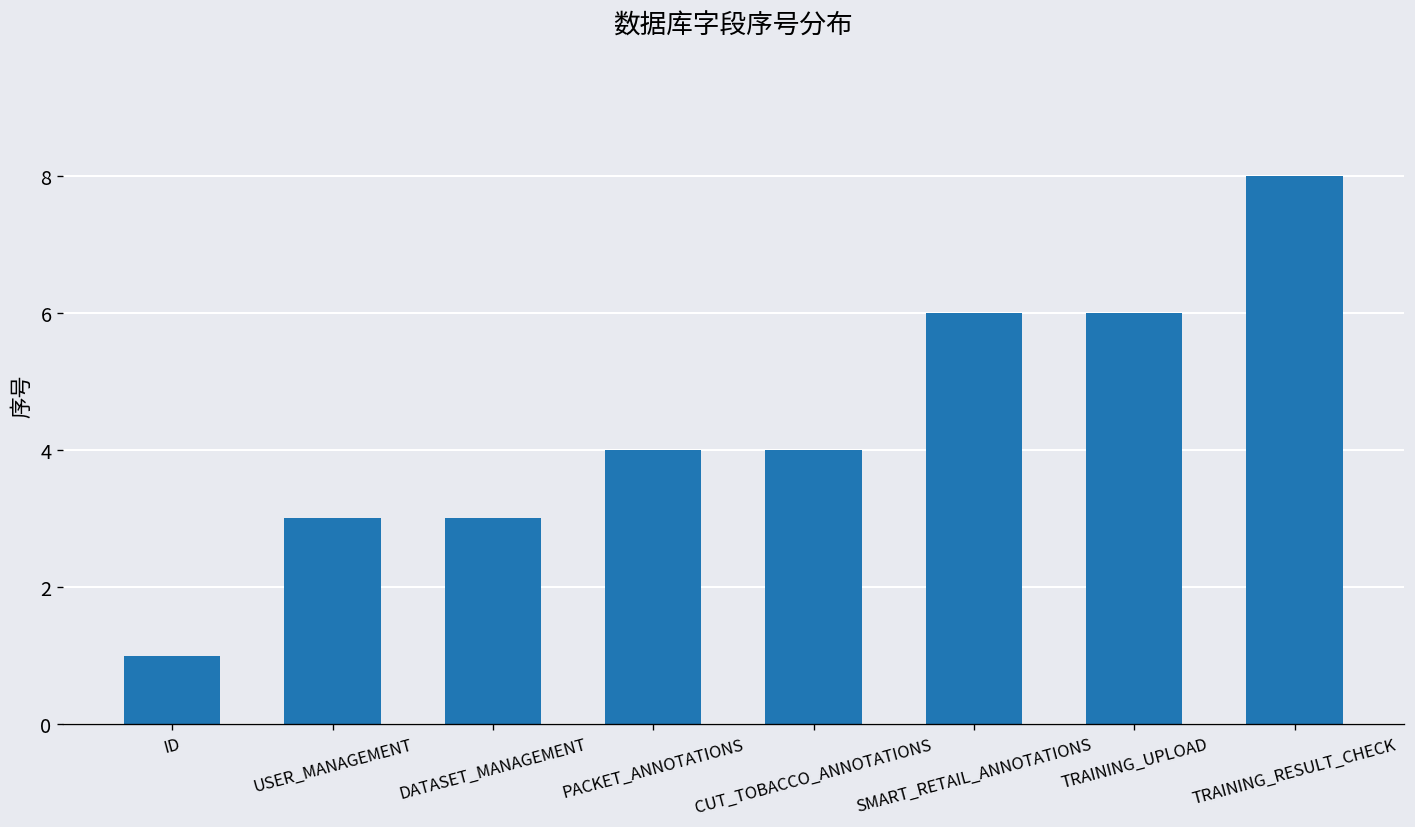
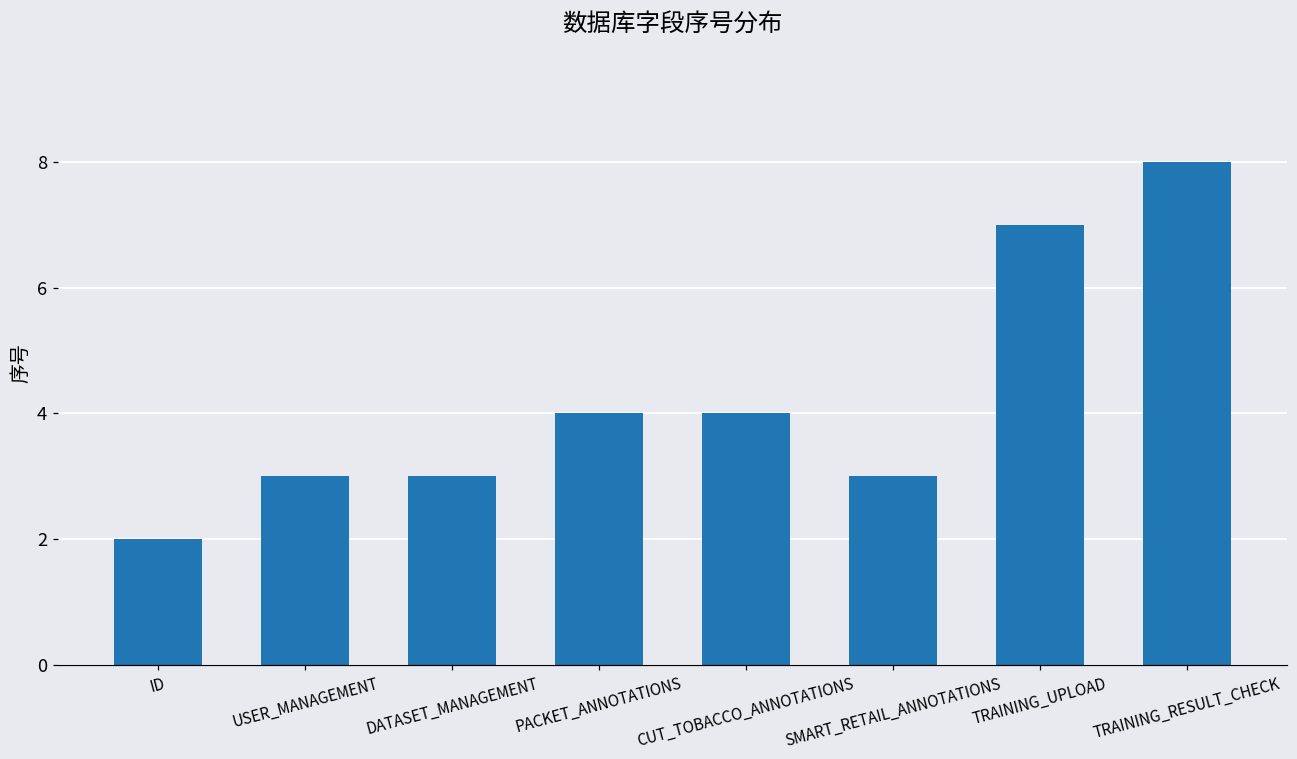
ID: 1 -> 2
SMART_RETAIL_ANNOTATIONS: 6 -> 3
TRAINING_UPLOAD: 6 -> 7
